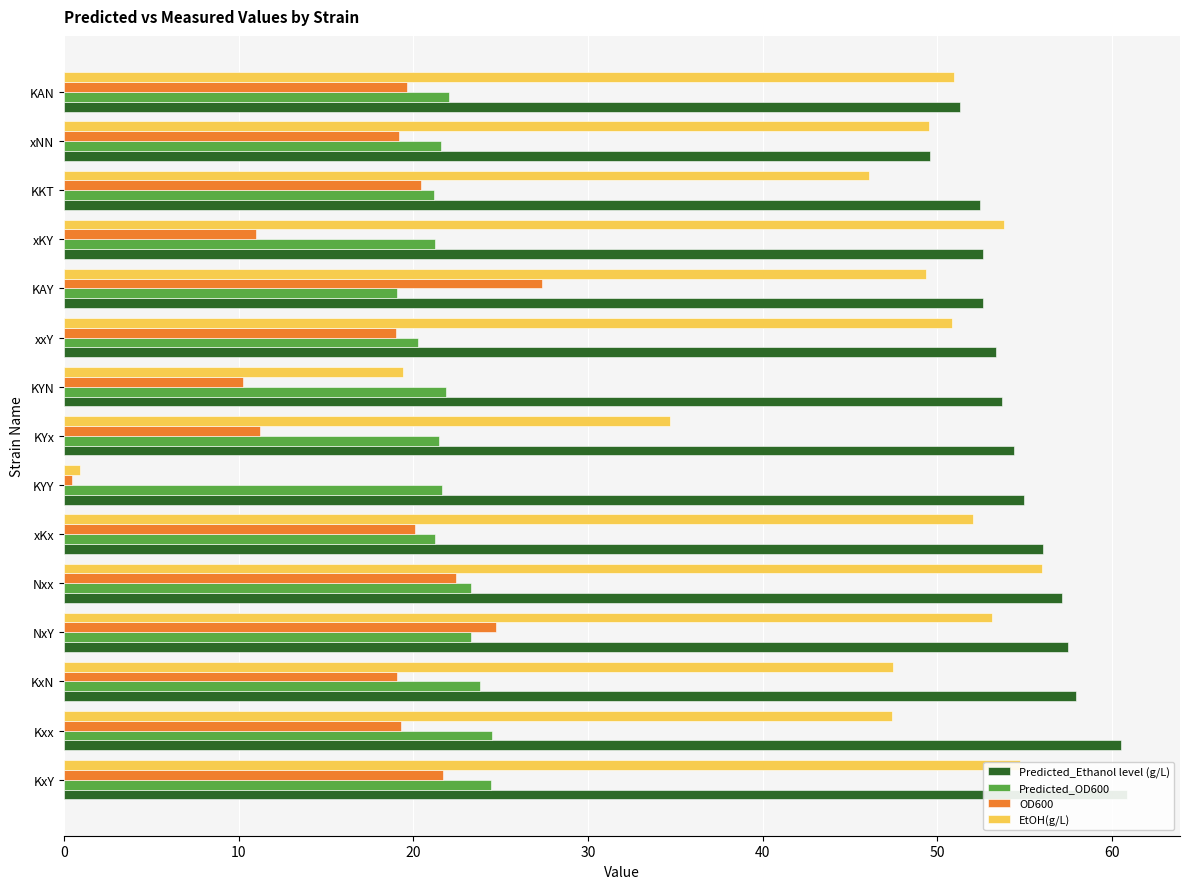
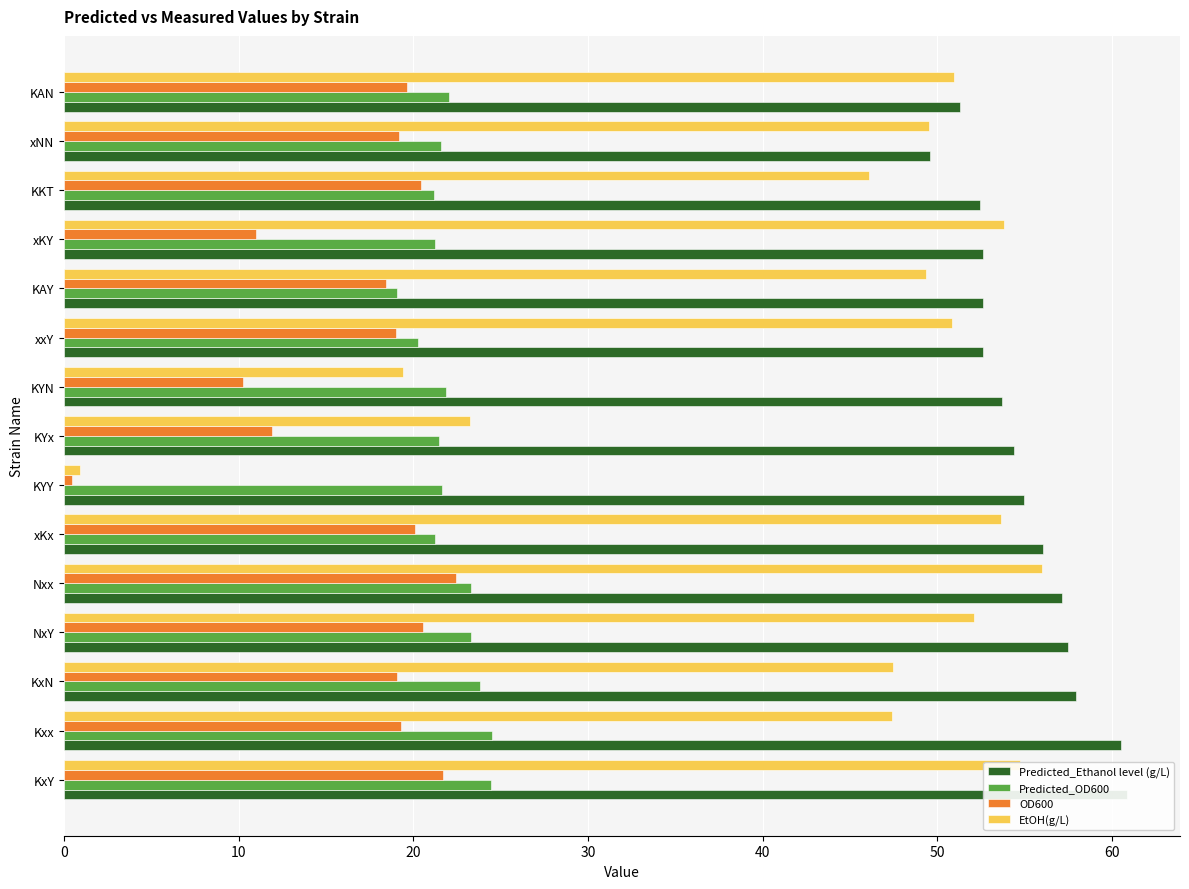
OD600, KAY: 27.3 -> 18.4
Predicted_Ethanol level (g/L), xxY: 53.4 -> 52.6
EtOH(g/L), KYx: 34.7 -> 23.3
OD600, KYx: 11.2 -> 11.9
EtOH(g/L), xKx: 52.1 -> 53.7
EtOH(g/L), NxY: 53.1 -> 52.1
OD600, NxY: 24.7 -> 20.5
